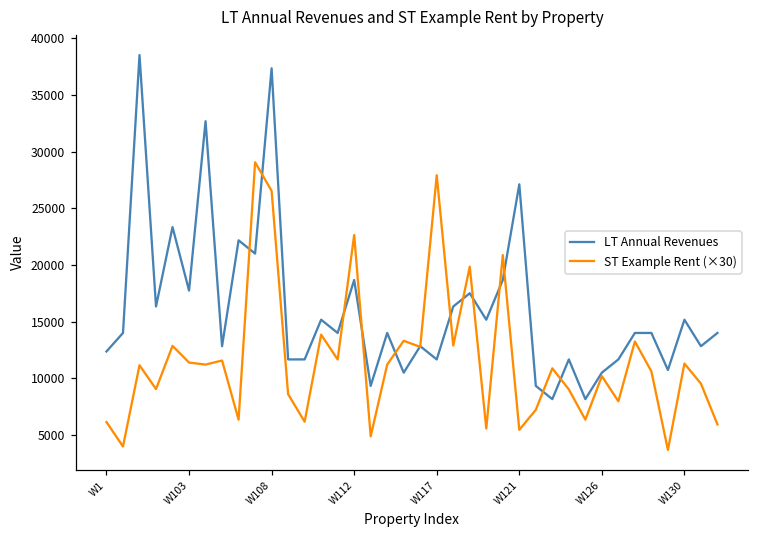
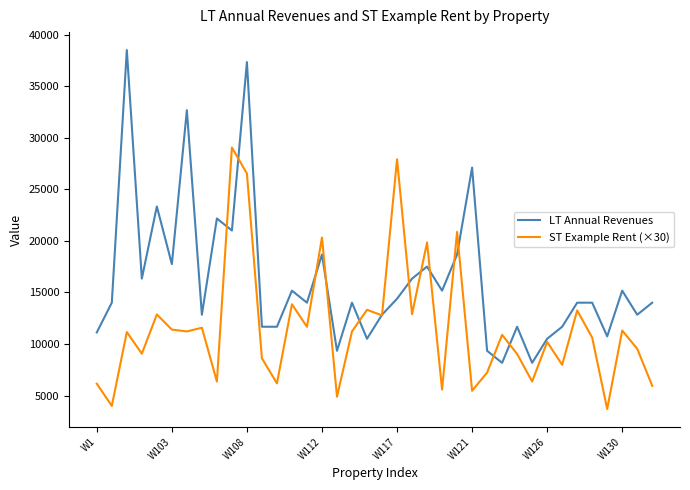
LT Annual Revenues, W1: 12400 -> 11100
ST Example Rent (×30), W112: 22700 -> 20300
LT Annual Revenues, W117: 11700 -> 14400
